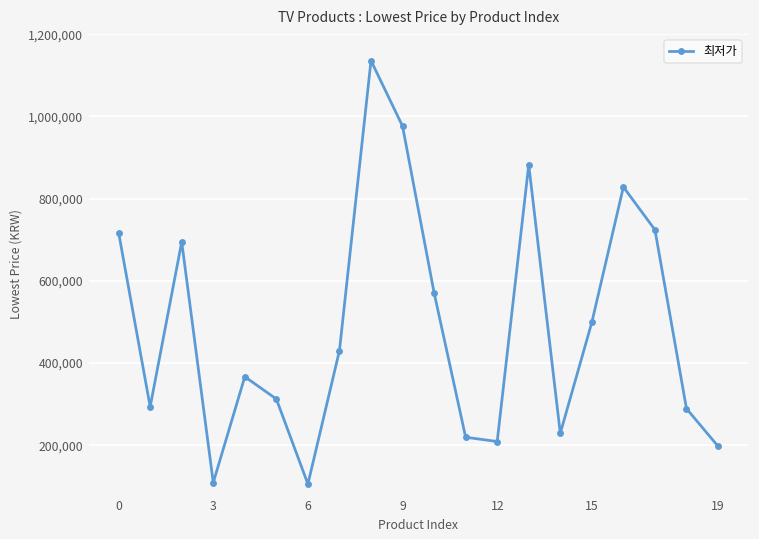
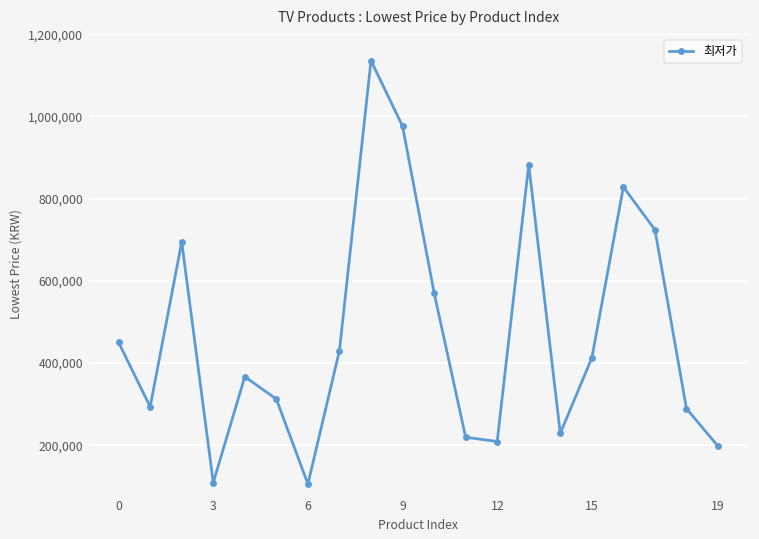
0: 720,000 -> 450,000
15: 500,000 -> 410,000
